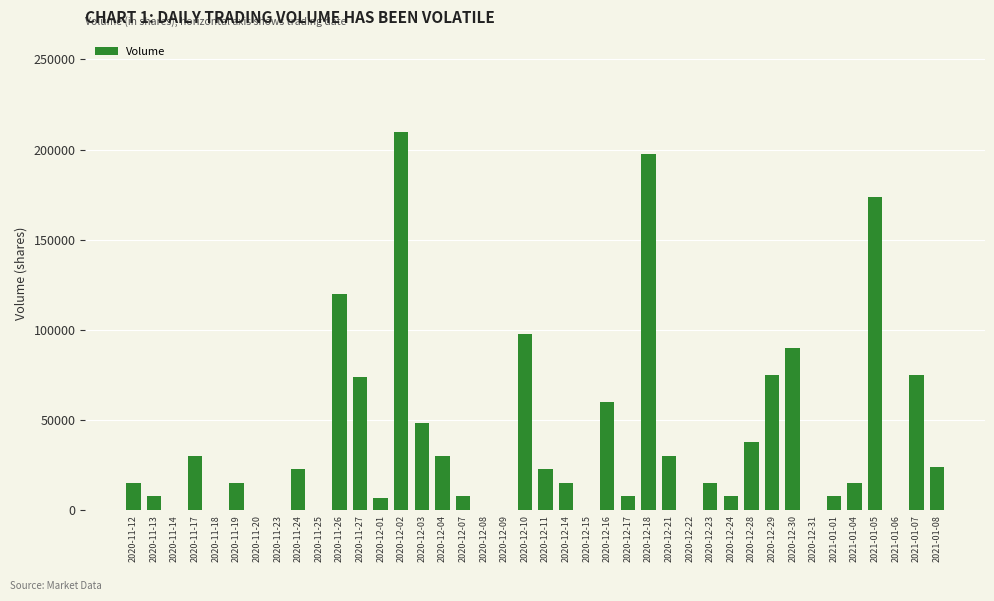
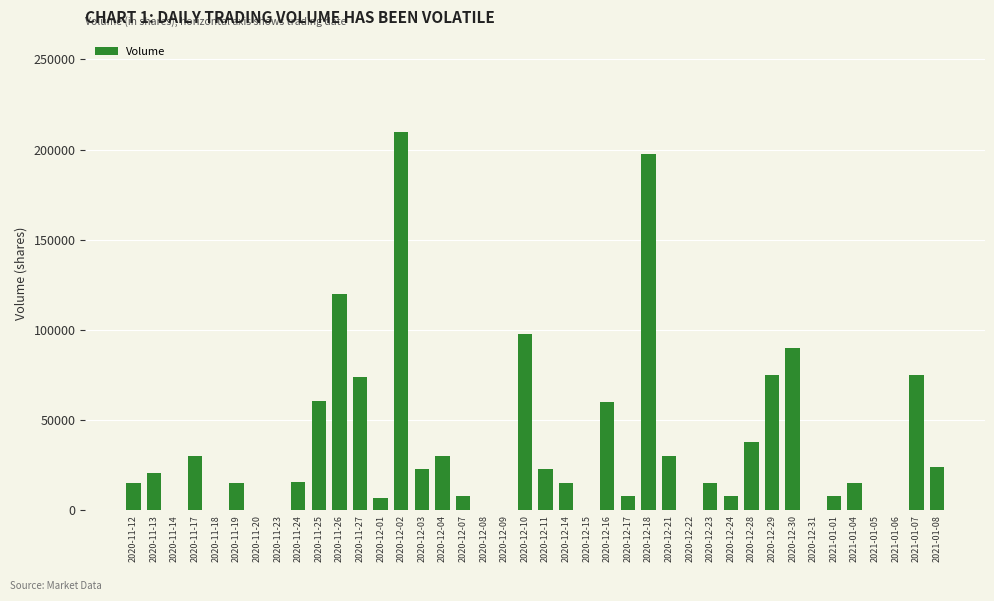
2020-11-13: 8000 -> 20000
2020-11-24: 23000 -> 15000
2020-11-25: 0 -> 60000
2020-12-03: 48000 -> 23000
2021-01-05: 174000 -> 0
